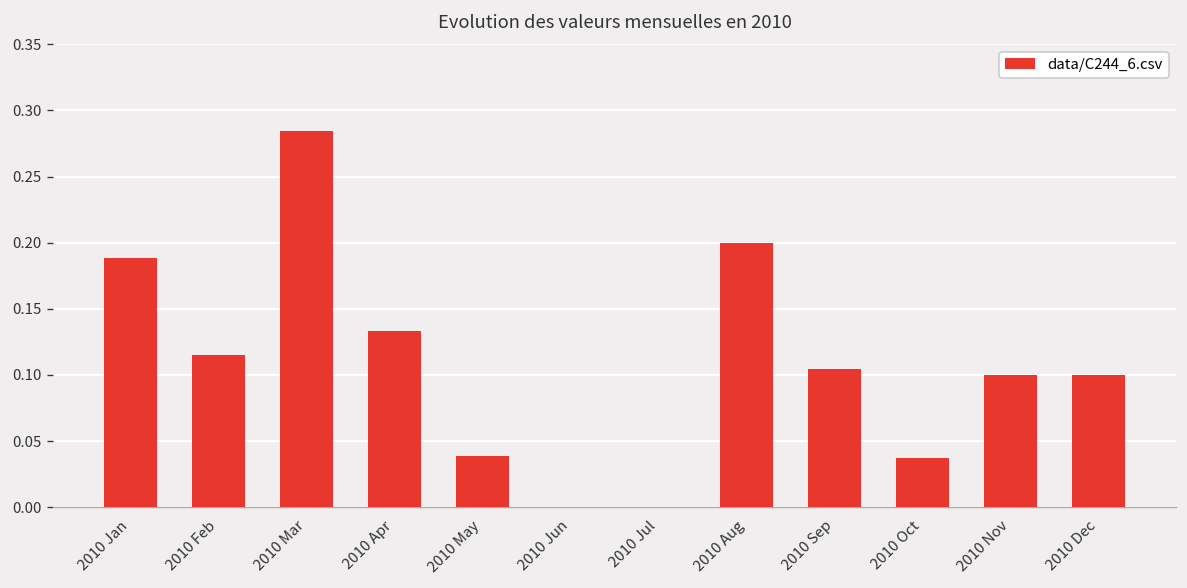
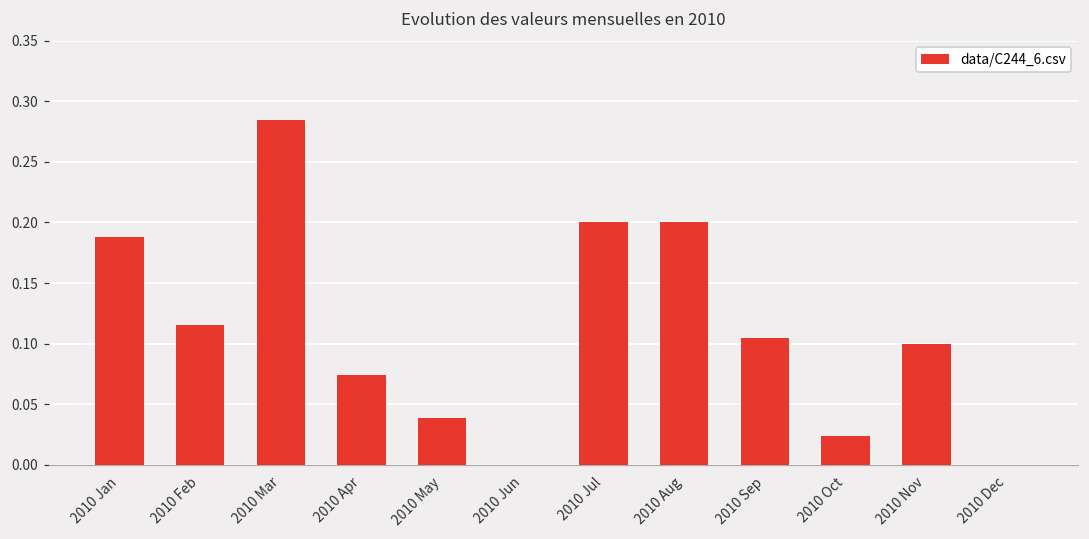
2010 Apr: 0.133 -> 0.074
2010 Jul: 0.0 -> 0.2
2010 Oct: 0.037 -> 0.024
2010 Dec: 0.1 -> 0.0
